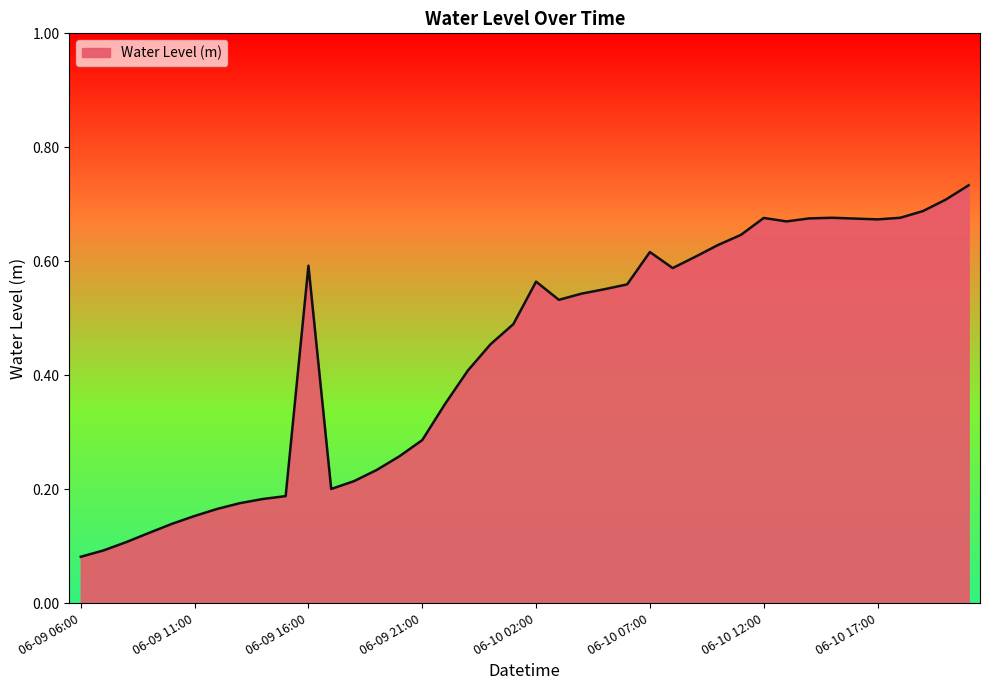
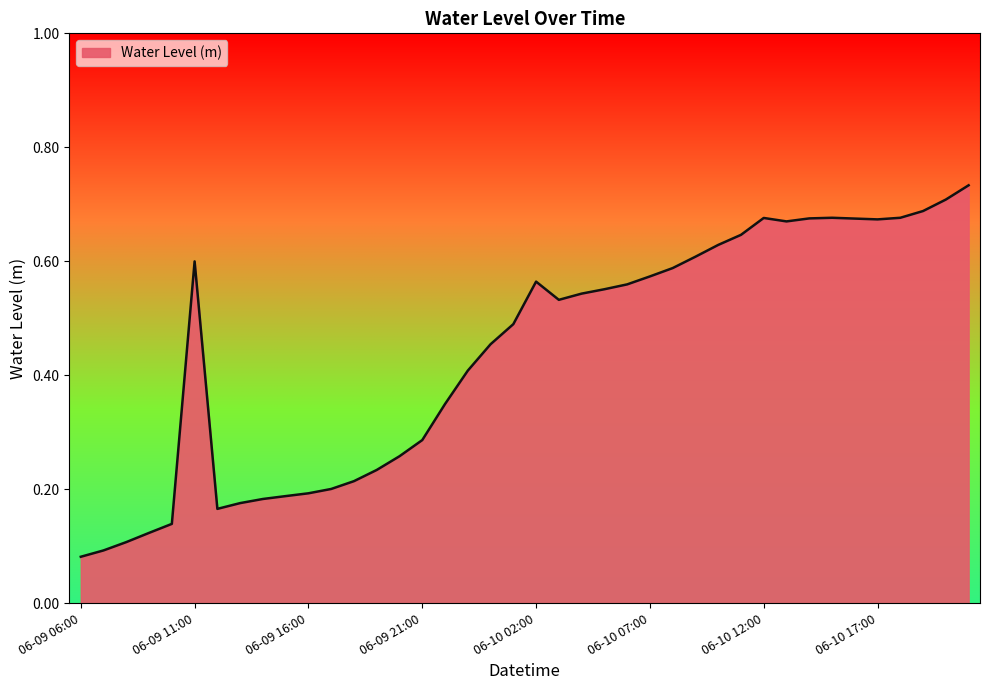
06-09 11:00: 0.15 -> 0.60
06-09 16:00: 0.59 -> 0.19
06-10 07:00: 0.62 -> 0.57
